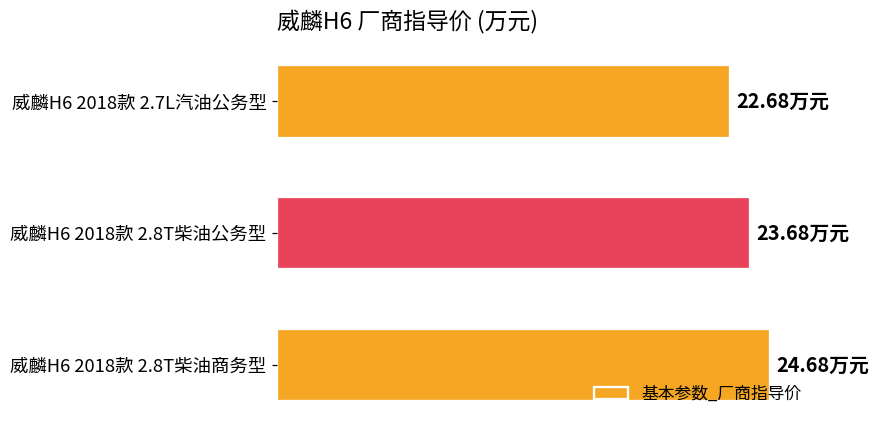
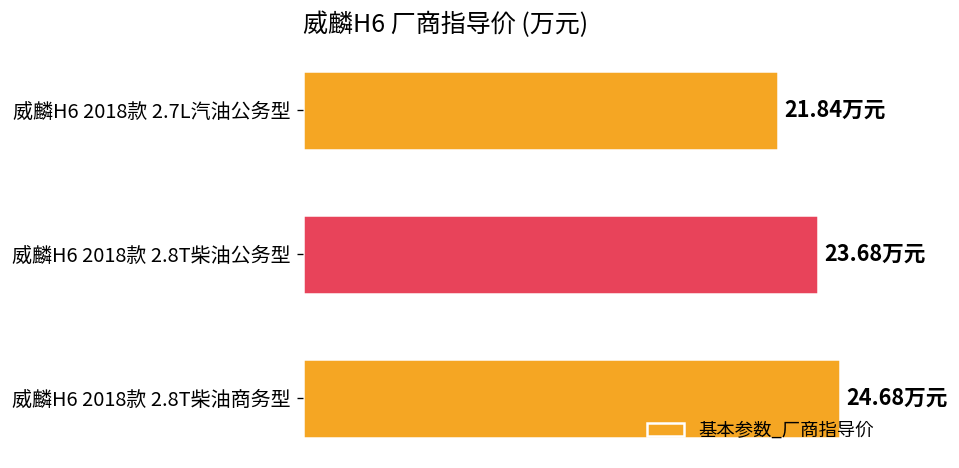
威麟H6 2018款 2.7L汽油公务型: 22.68 -> 21.84
